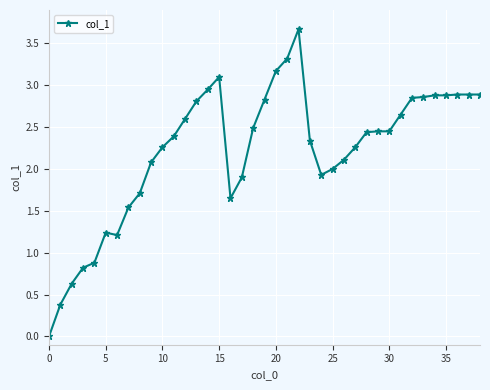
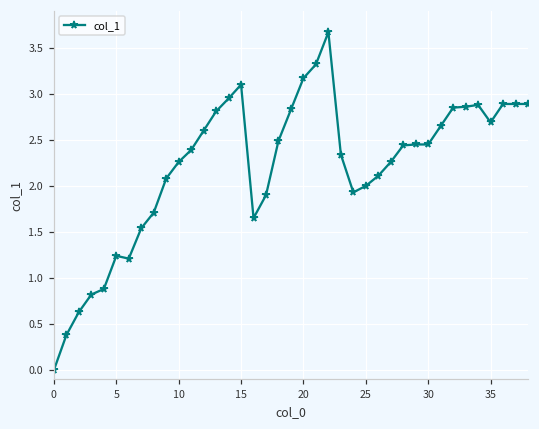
35: 2.9 -> 2.7
